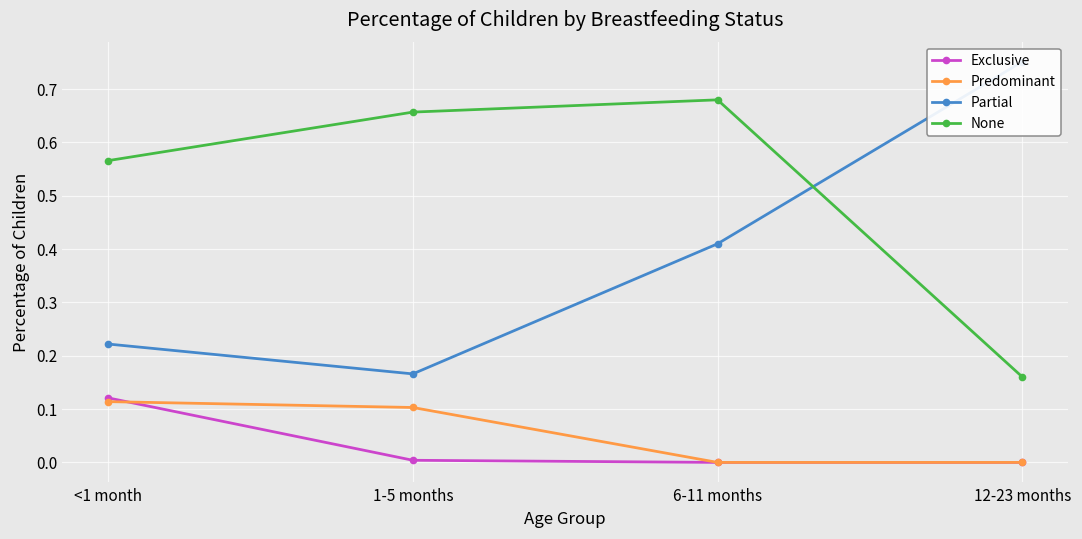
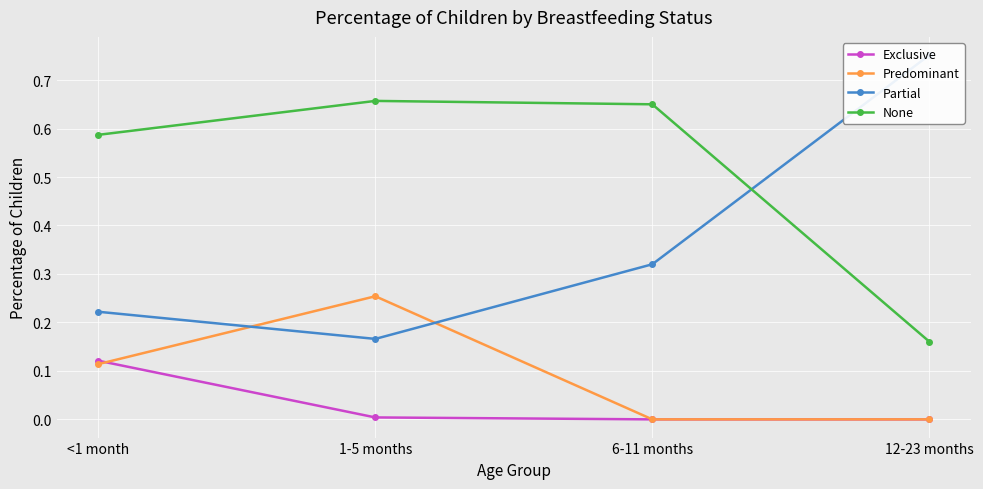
None, <1 month: 0.57 -> 0.59
Predominant, 1-5 months: 0.10 -> 0.25
Partial, 6-11 months: 0.41 -> 0.32
None, 6-11 months: 0.68 -> 0.65
